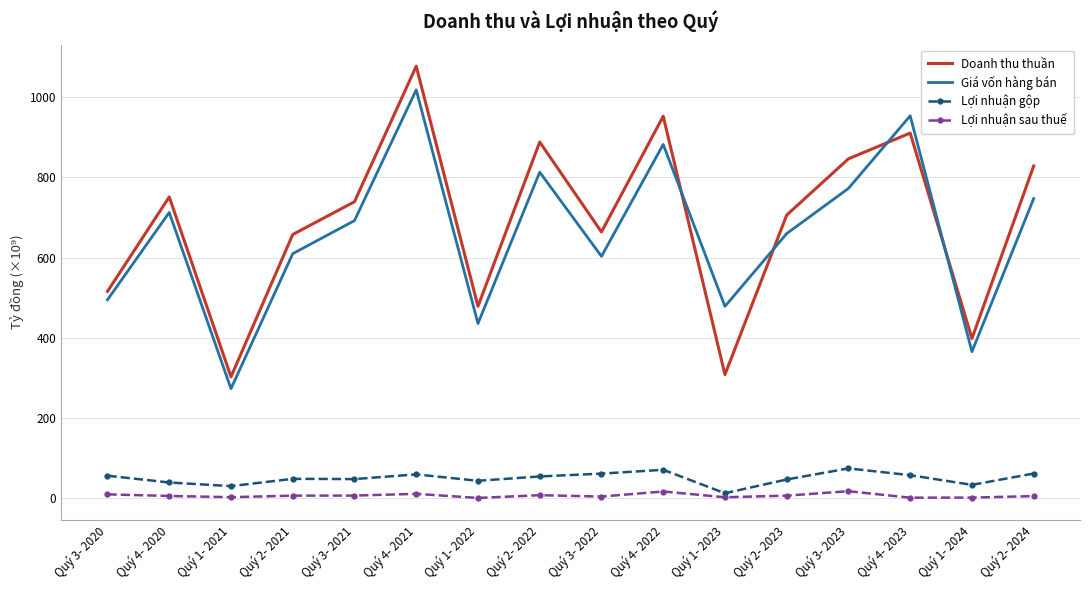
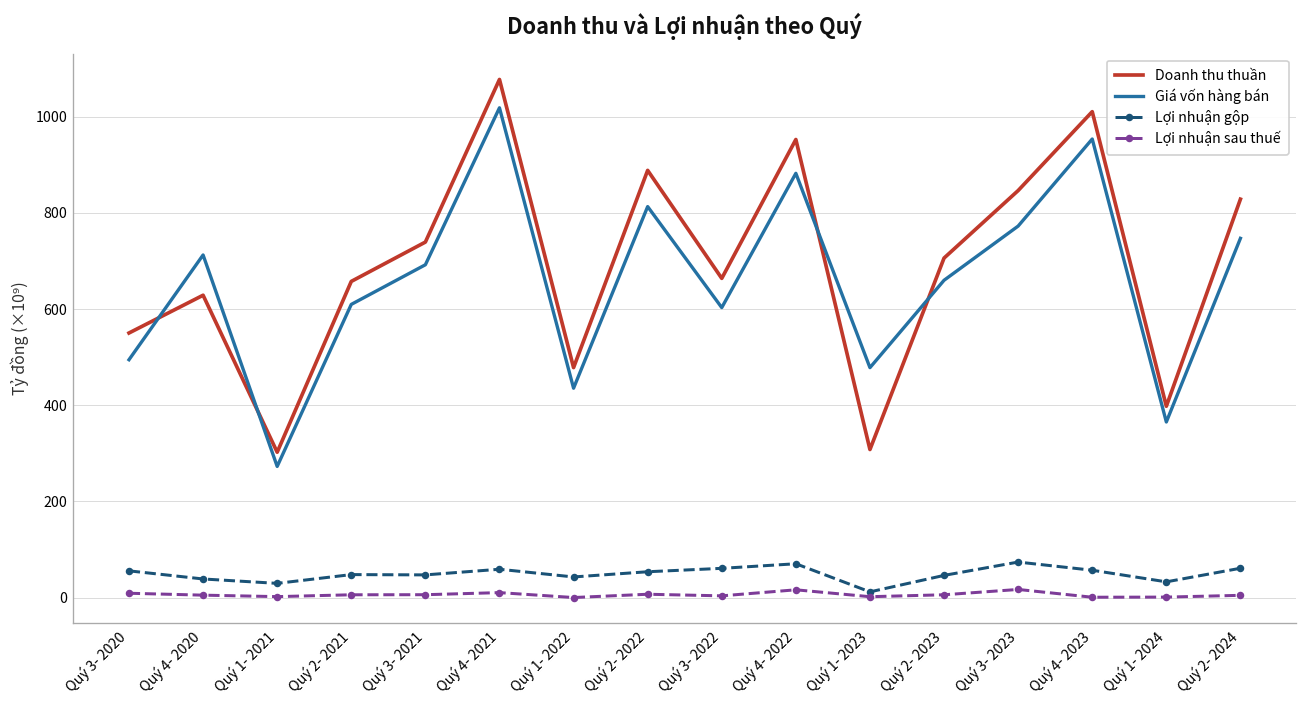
Doanh thu thuần, Quý 3- 2020: 520 -> 550
Doanh thu thuần, Quý 4- 2020: 750 -> 630
Doanh thu thuần, Quý 4- 2023: 910 -> 1010
